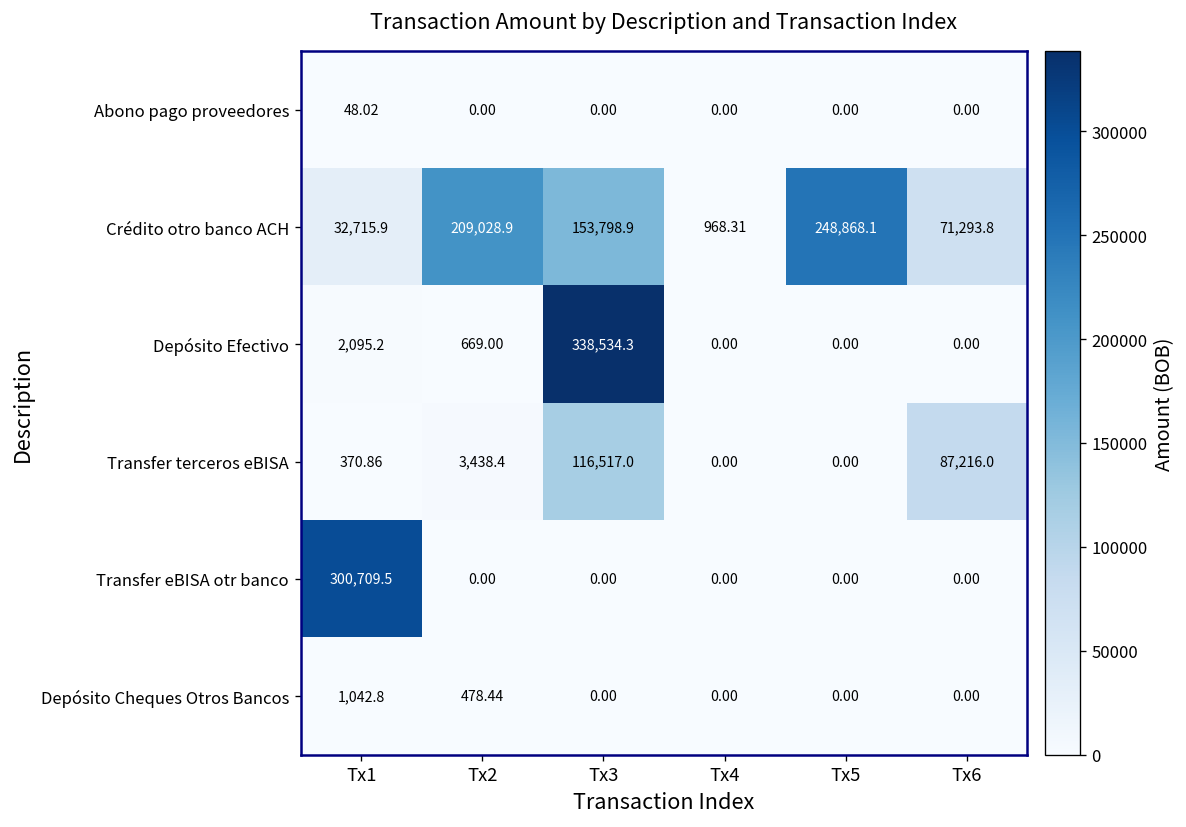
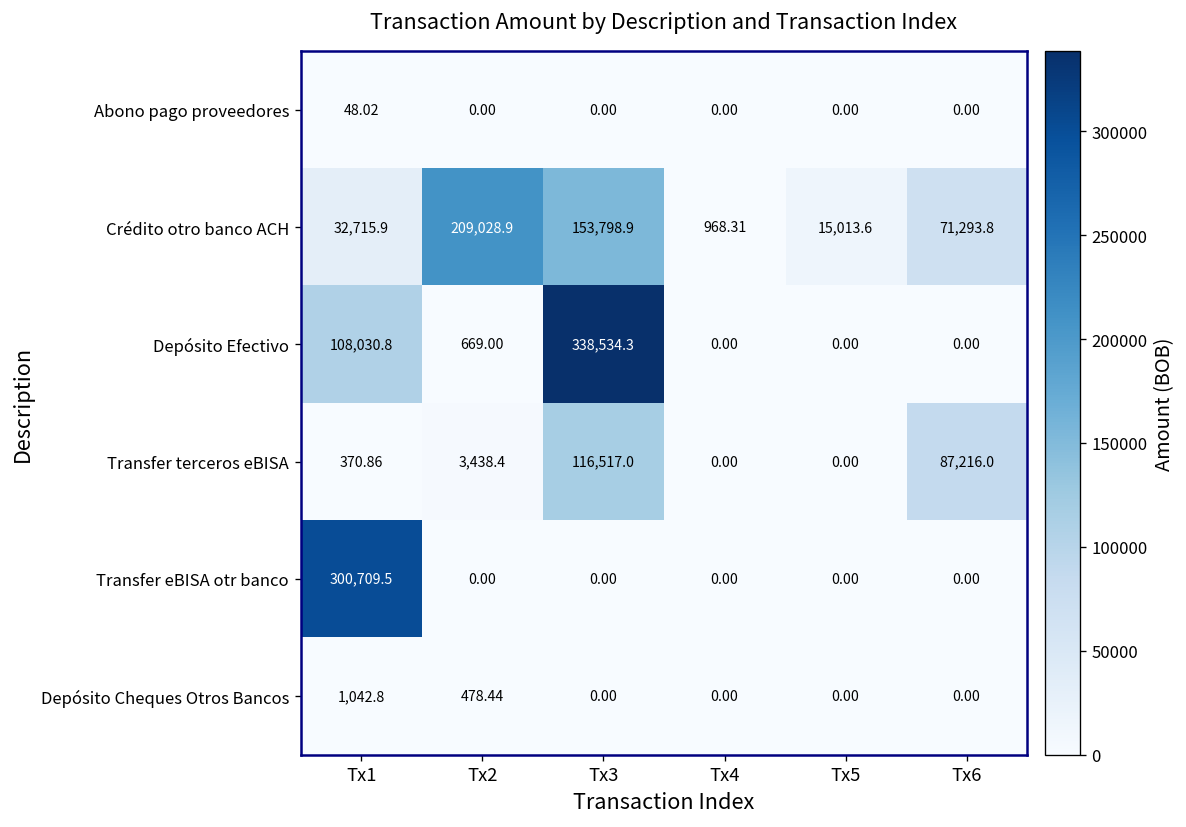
Crédito otro banco ACH, Tx5: 248,868.1 -> 15,013.6
Depósito Efectivo, Tx1: 2,095.2 -> 108,030.8
